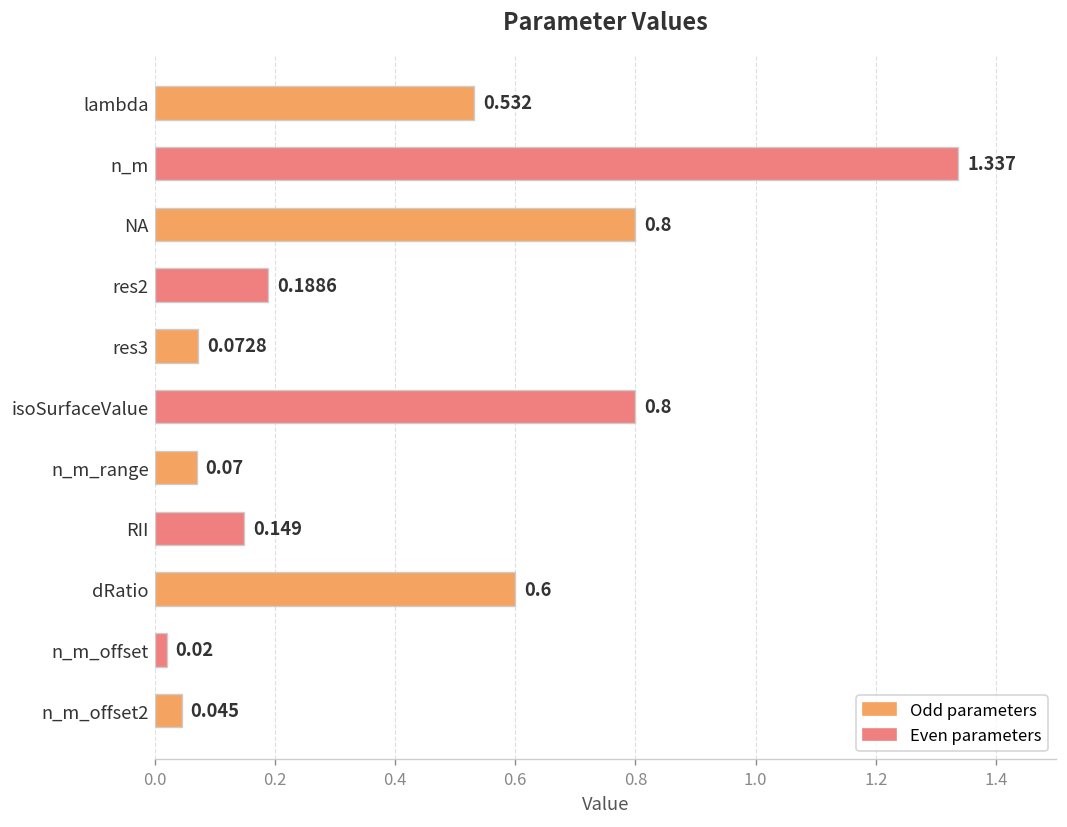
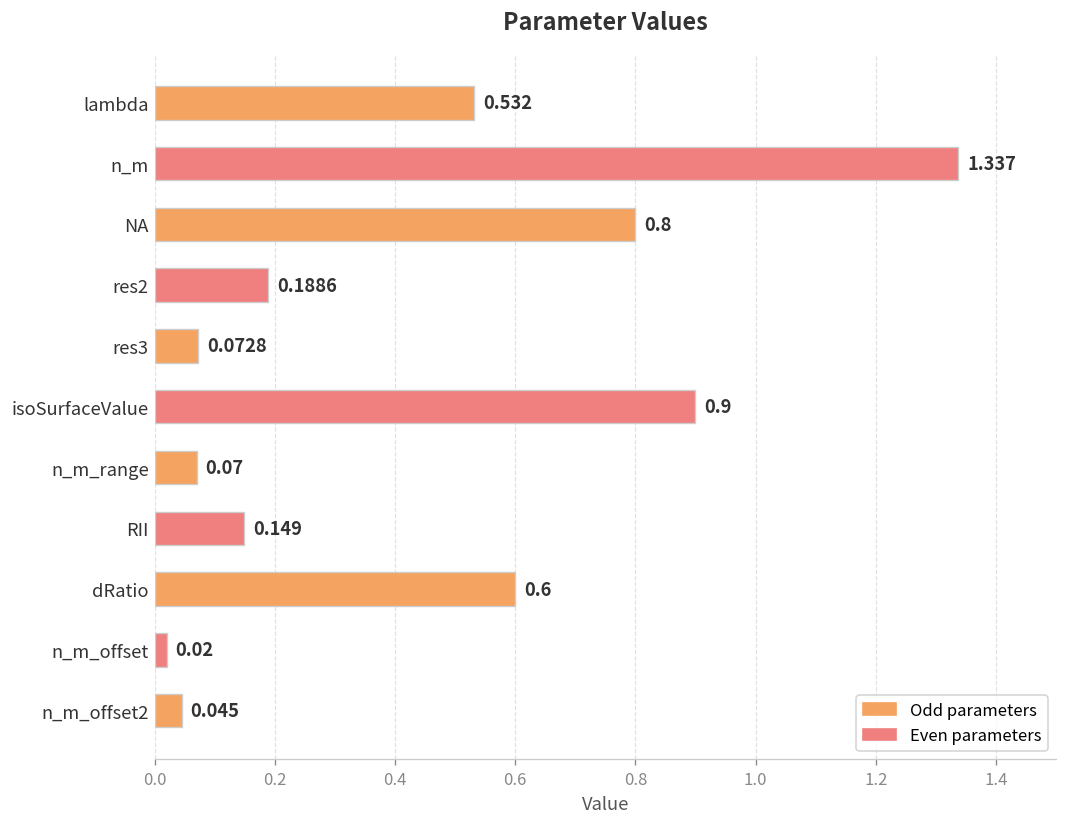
isoSurfaceValue: 0.8 -> 0.9
